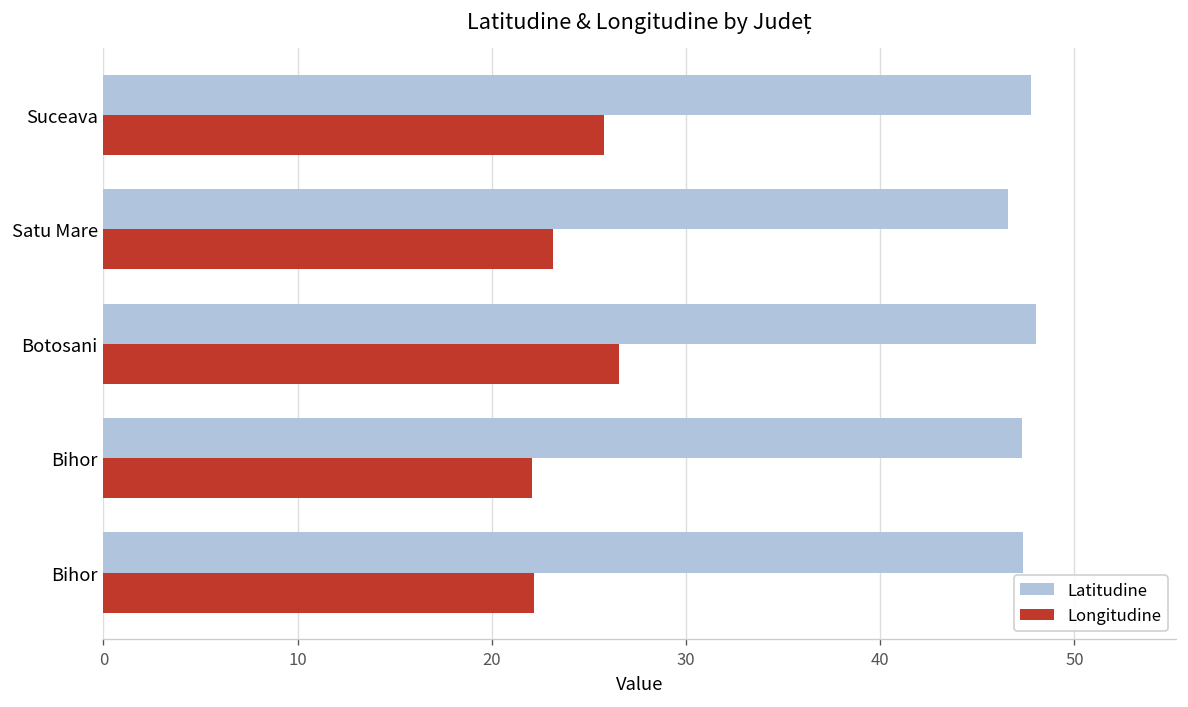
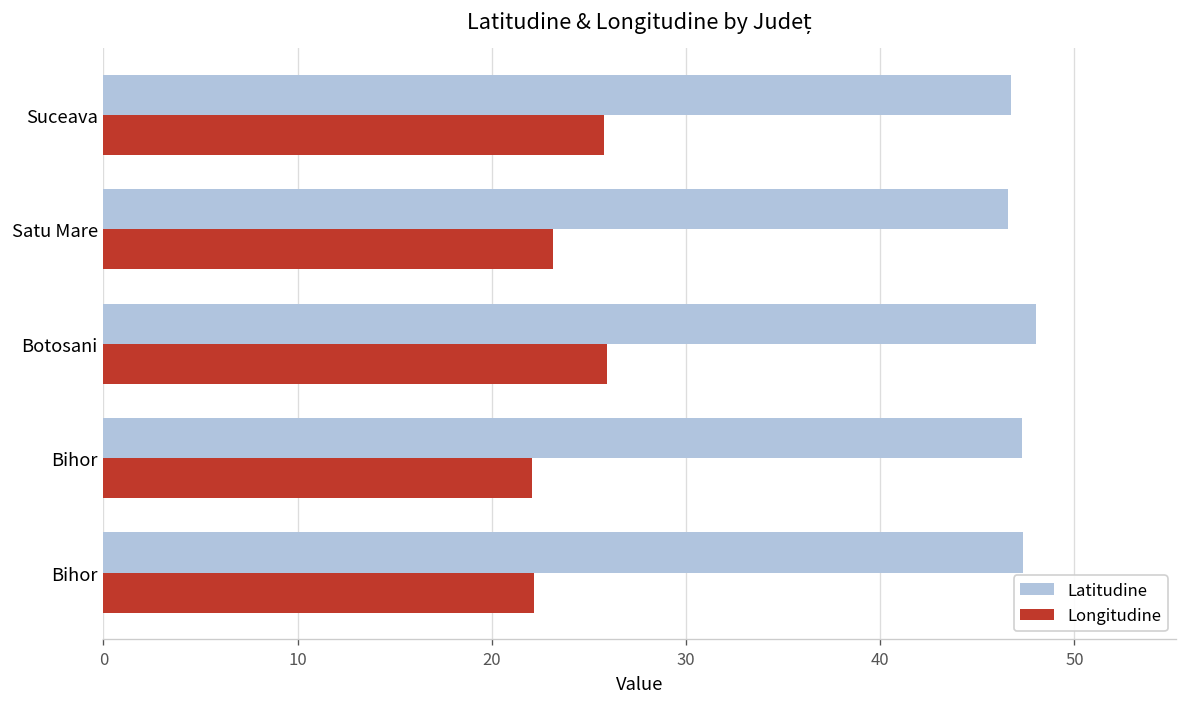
Latitudine, Suceava: 47.8 -> 46.7
Longitudine, Botosani: 26.6 -> 25.9
